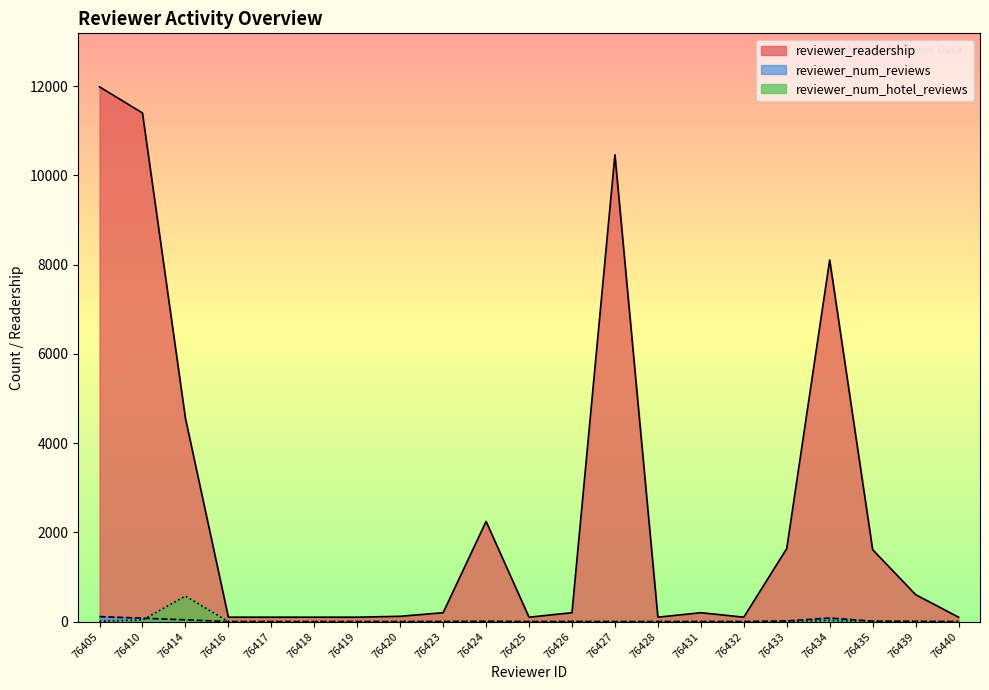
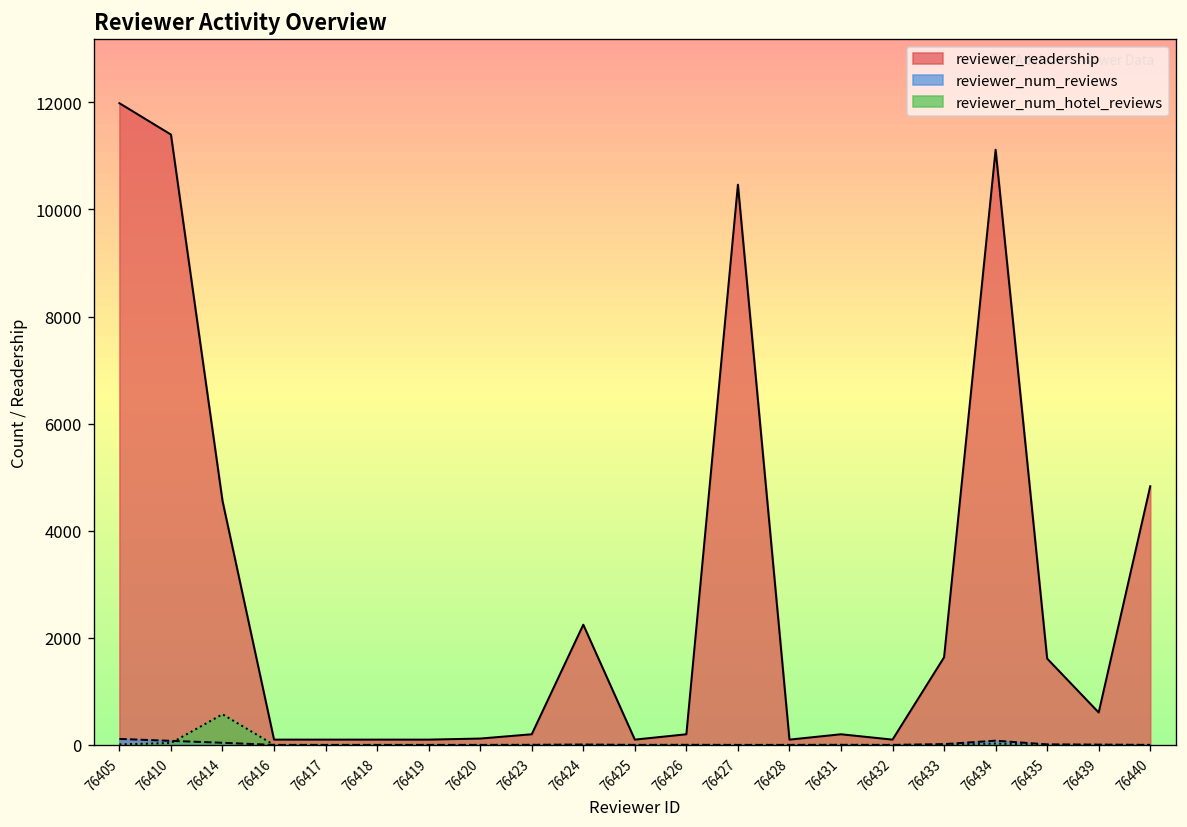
reviewer_readership, 76434: 8100 -> 11100
reviewer_readership, 76440: 100 -> 4800
